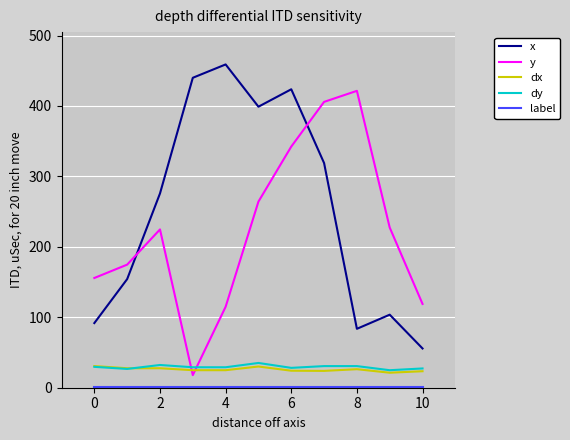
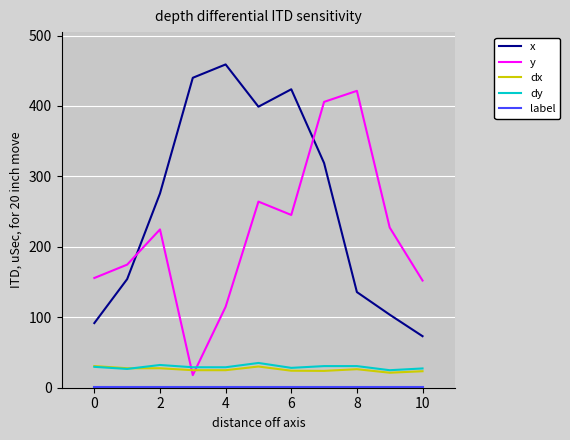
y, 6: 340 -> 250
x, 8: 80 -> 140
x, 10: 60 -> 70
y, 10: 120 -> 150
